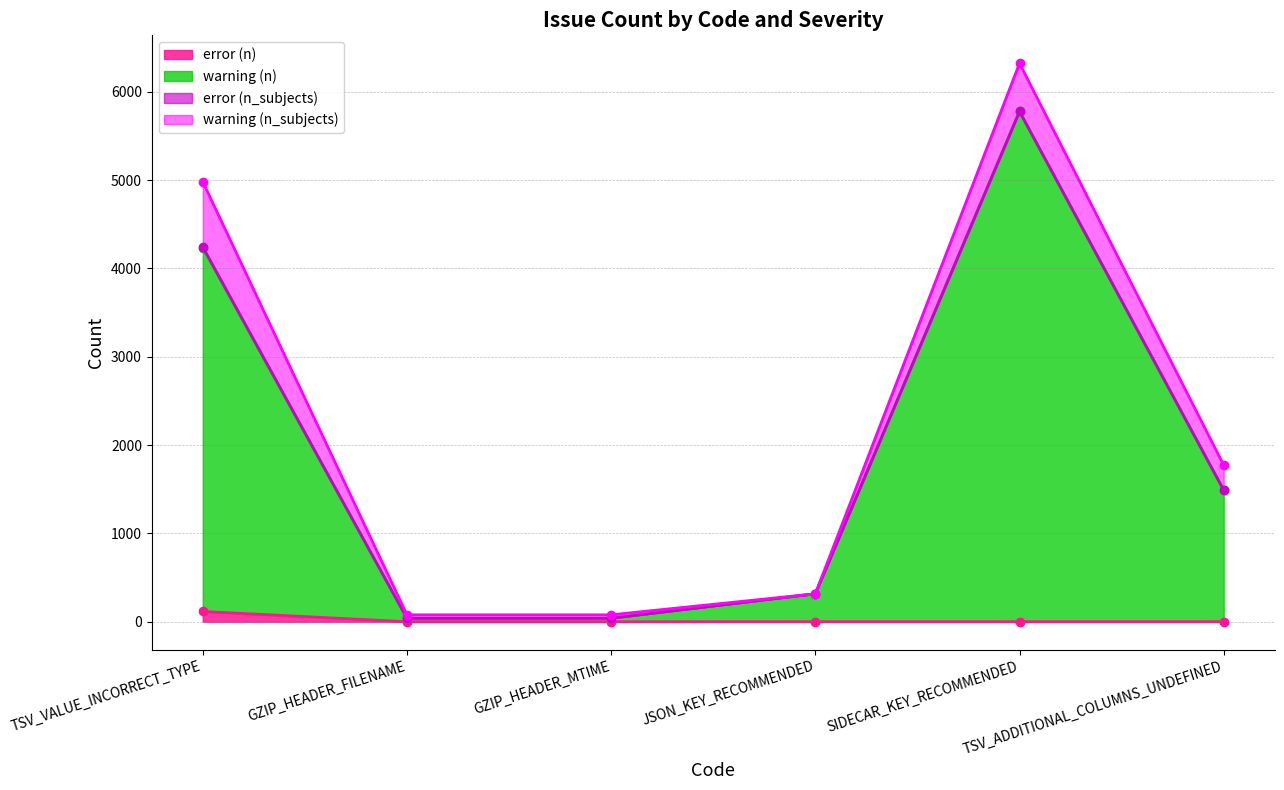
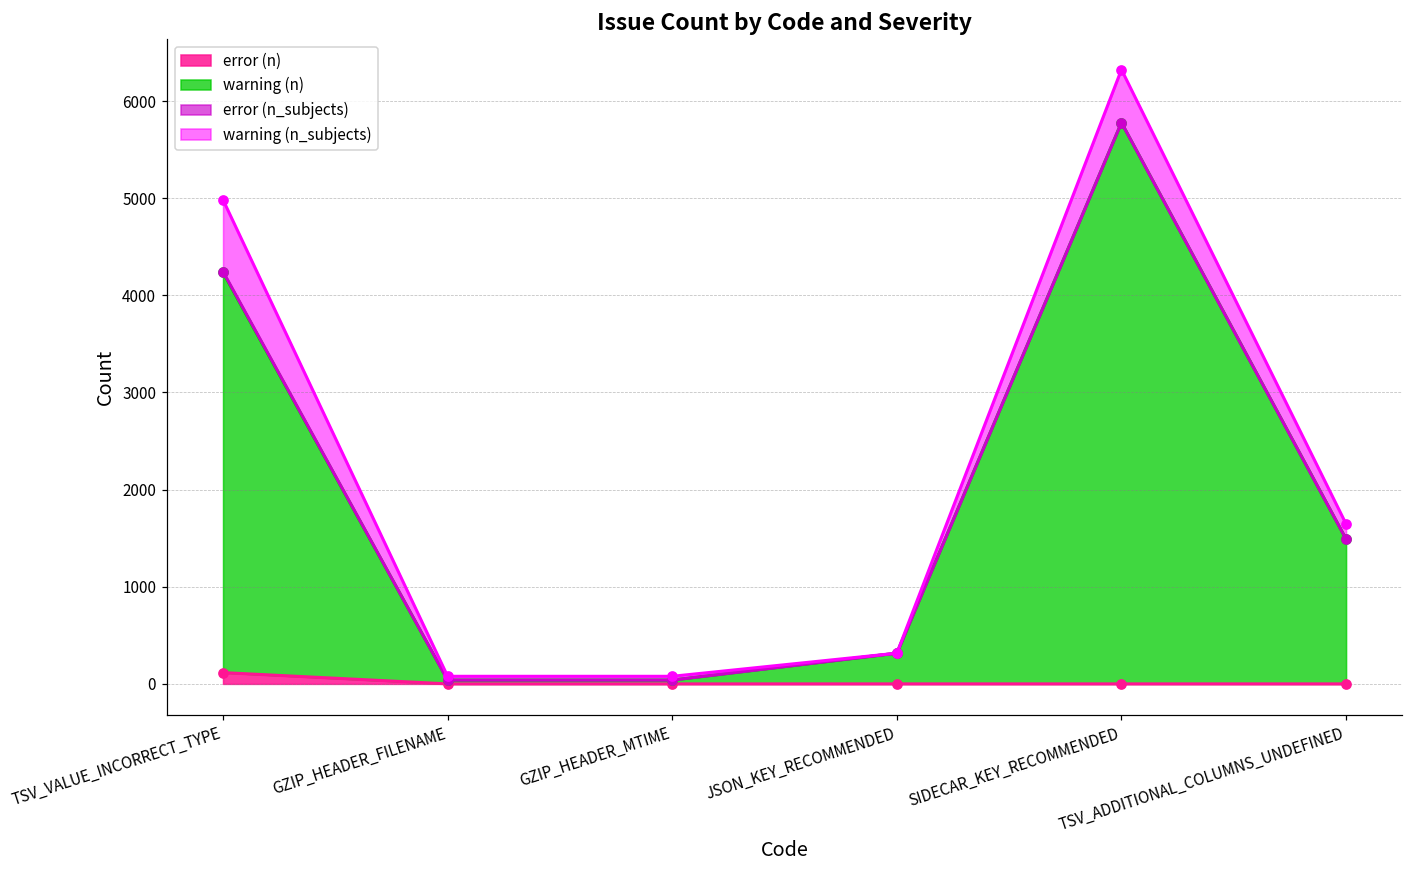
warning (n_subjects), TSV_ADDITIONAL_COLUMNS_UNDEFINED: 300 -> 200
